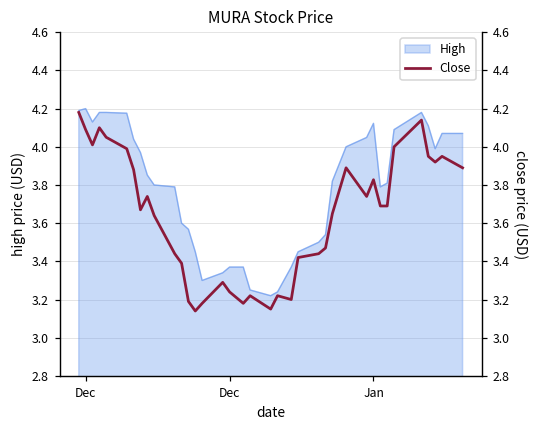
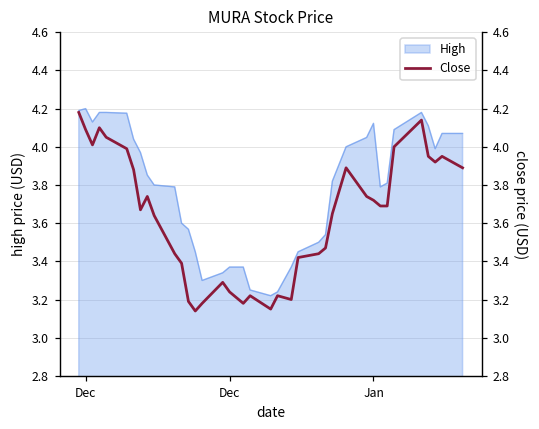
Close, Jan: 3.83 -> 3.72
